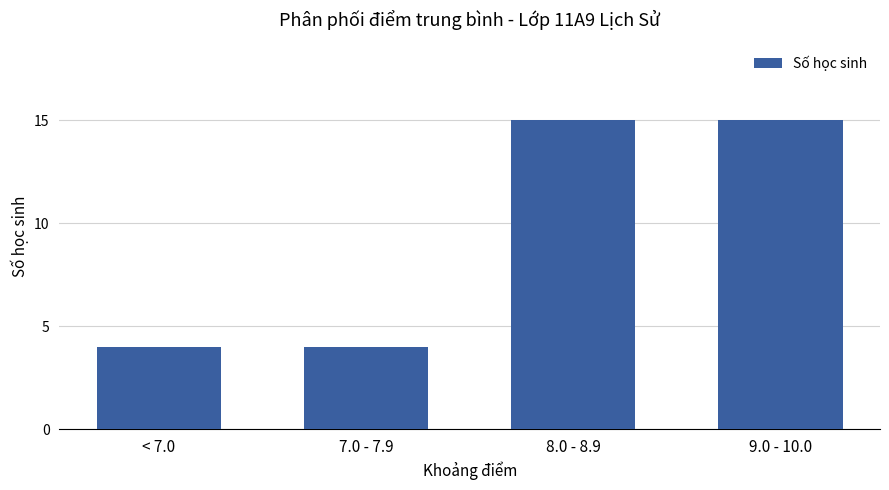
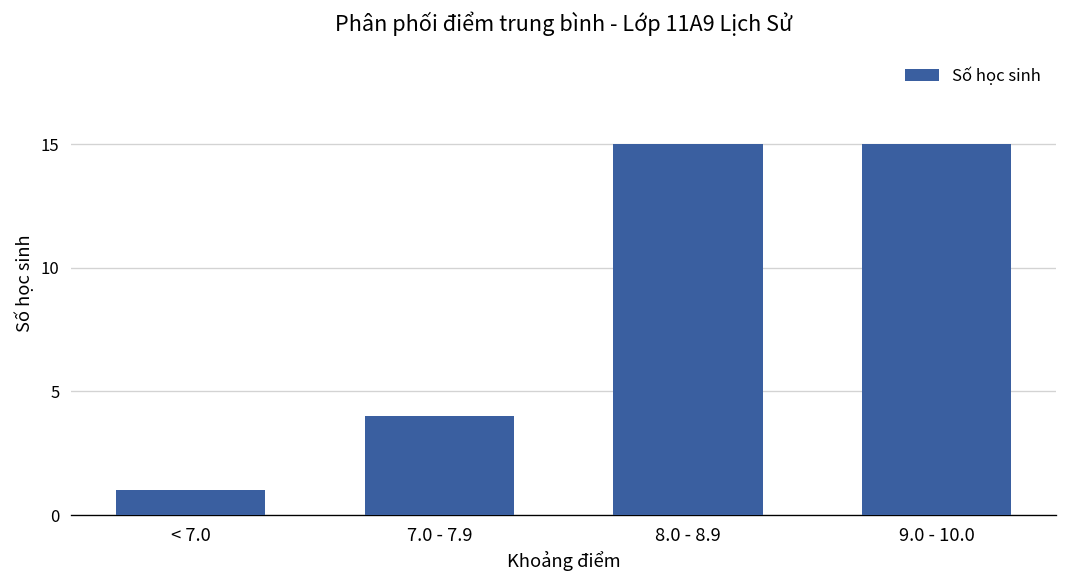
< 7.0: 4 -> 1
